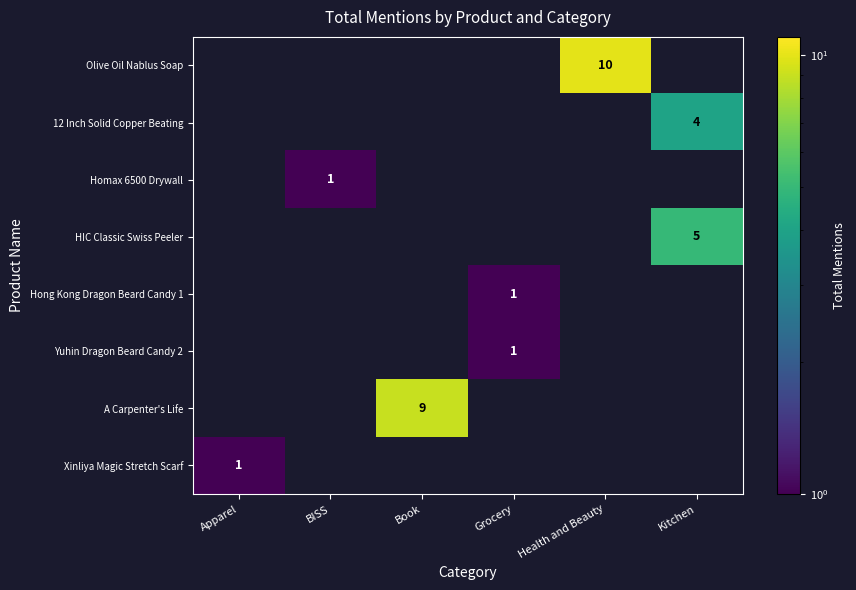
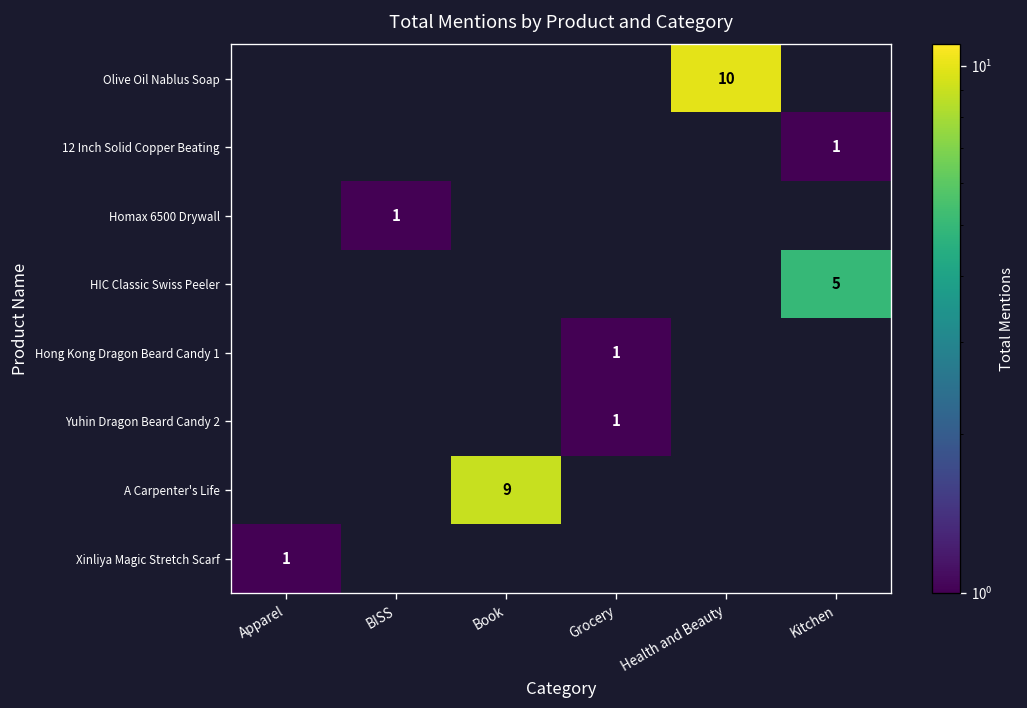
12 Inch Solid Copper Beating, Kitchen: 4 -> 1
